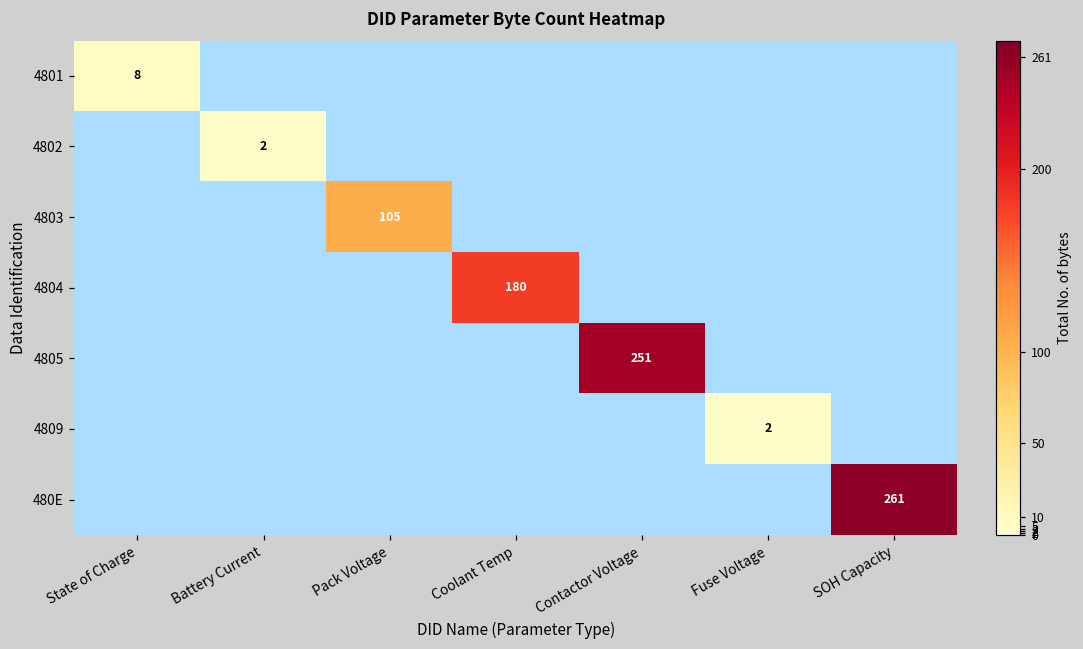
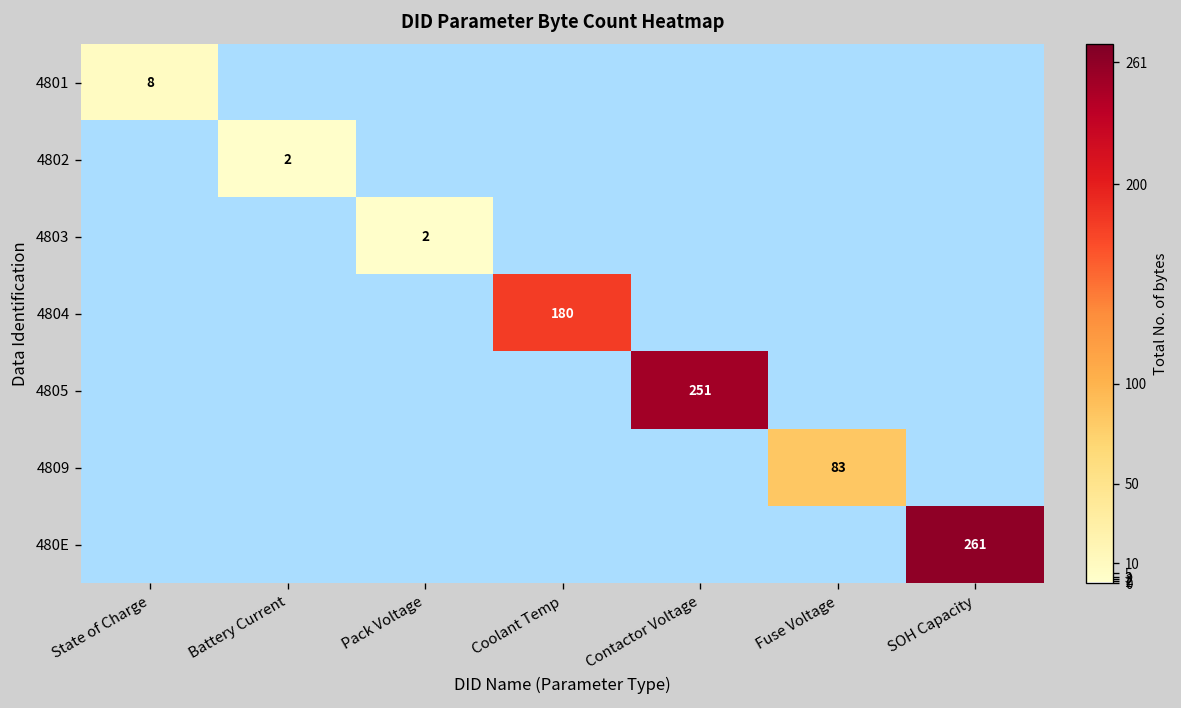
4803, Pack Voltage: 105 -> 2
4809, Fuse Voltage: 2 -> 83
